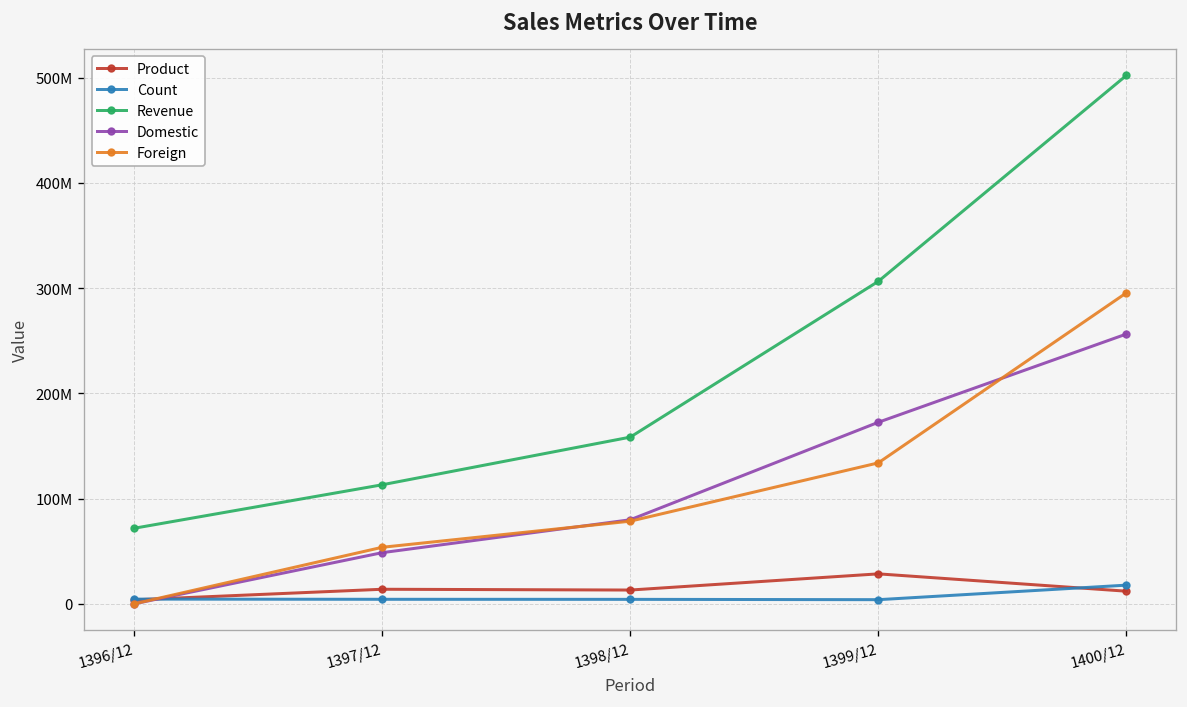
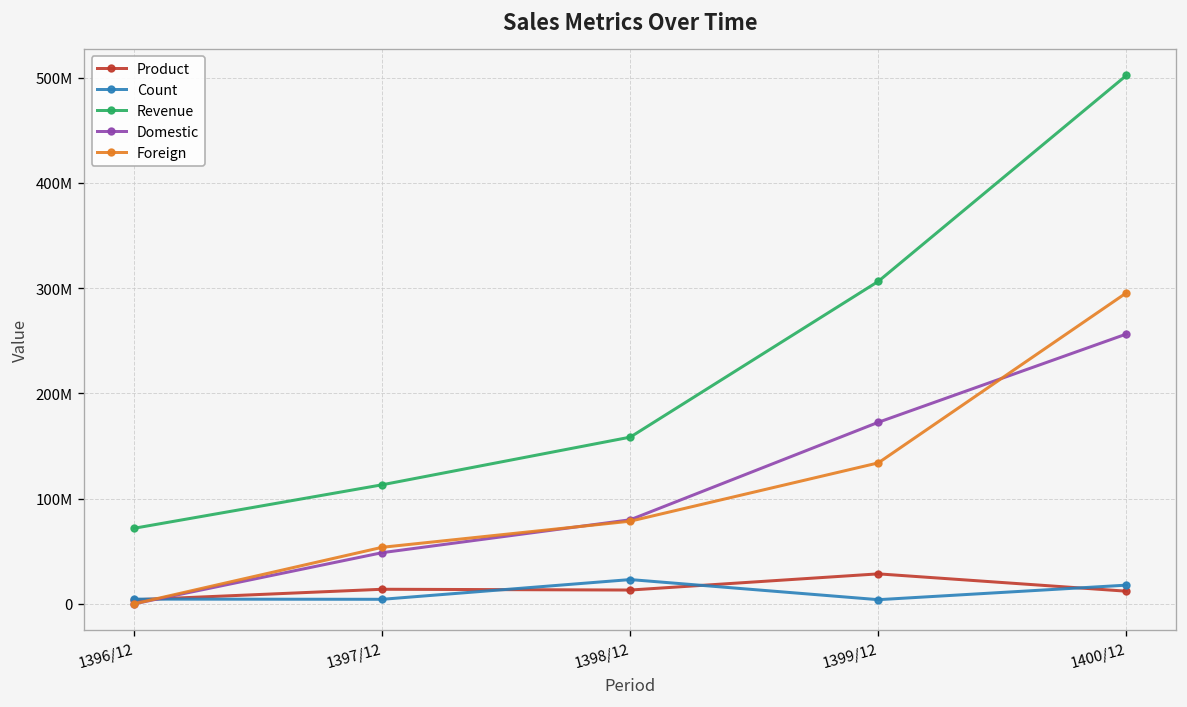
Count, 1398/12: 0 -> 20000000
